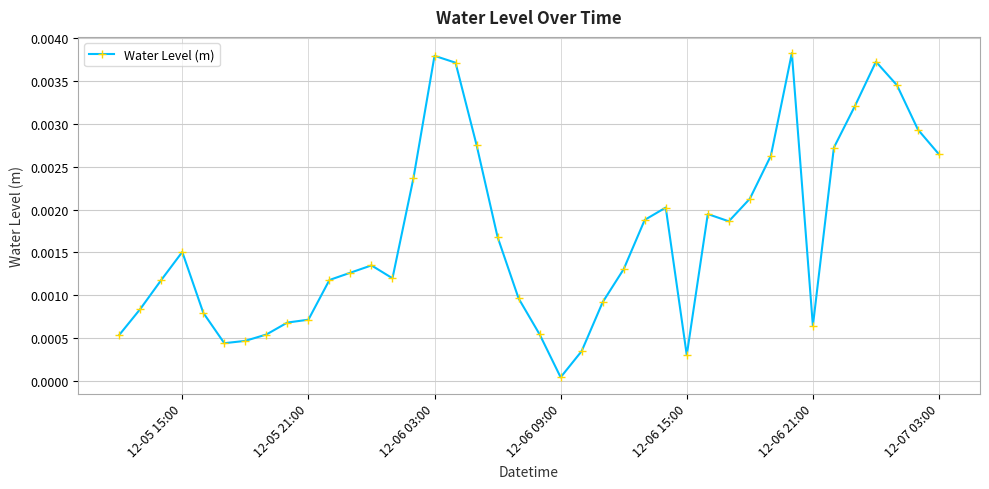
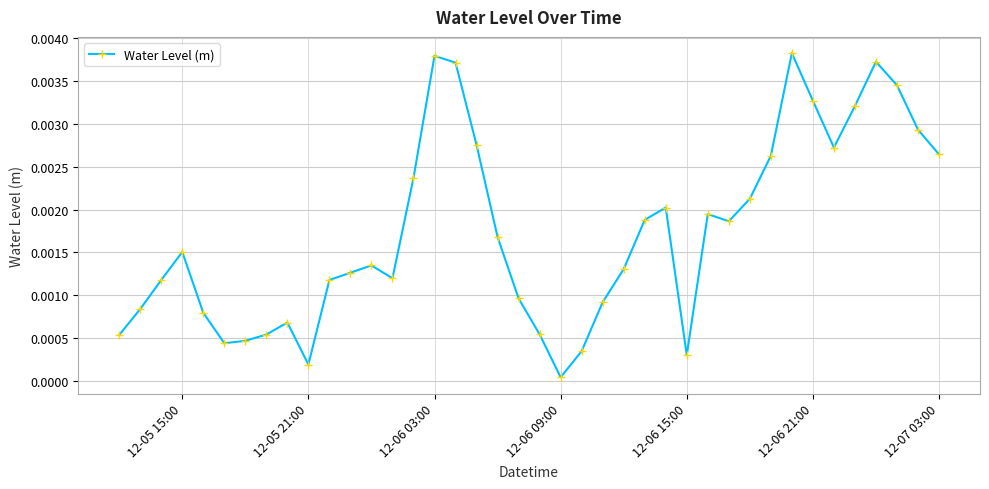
12-05 21:00: 0.0007 -> 0.0002
12-06 21:00: 0.0006 -> 0.0033
